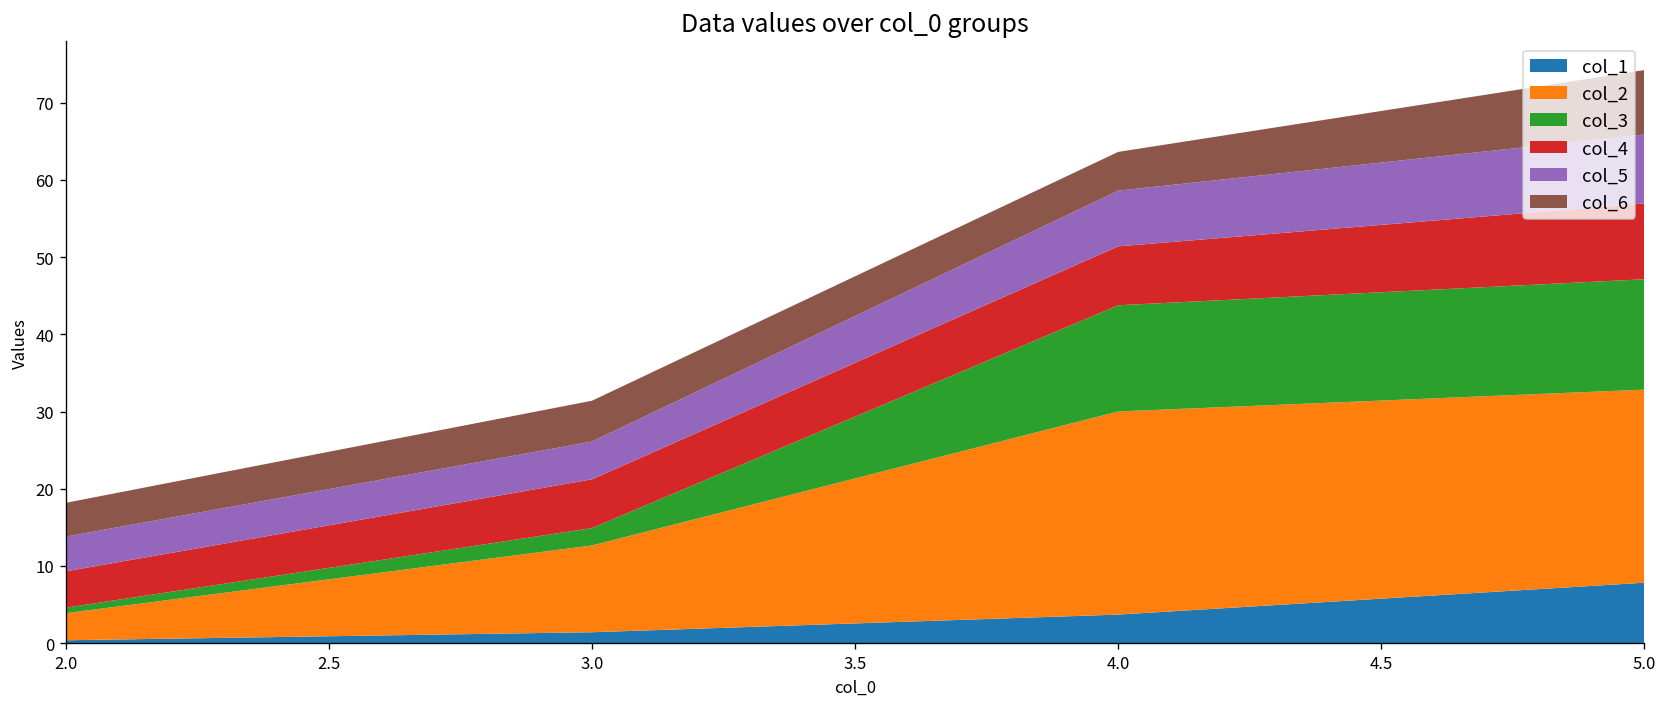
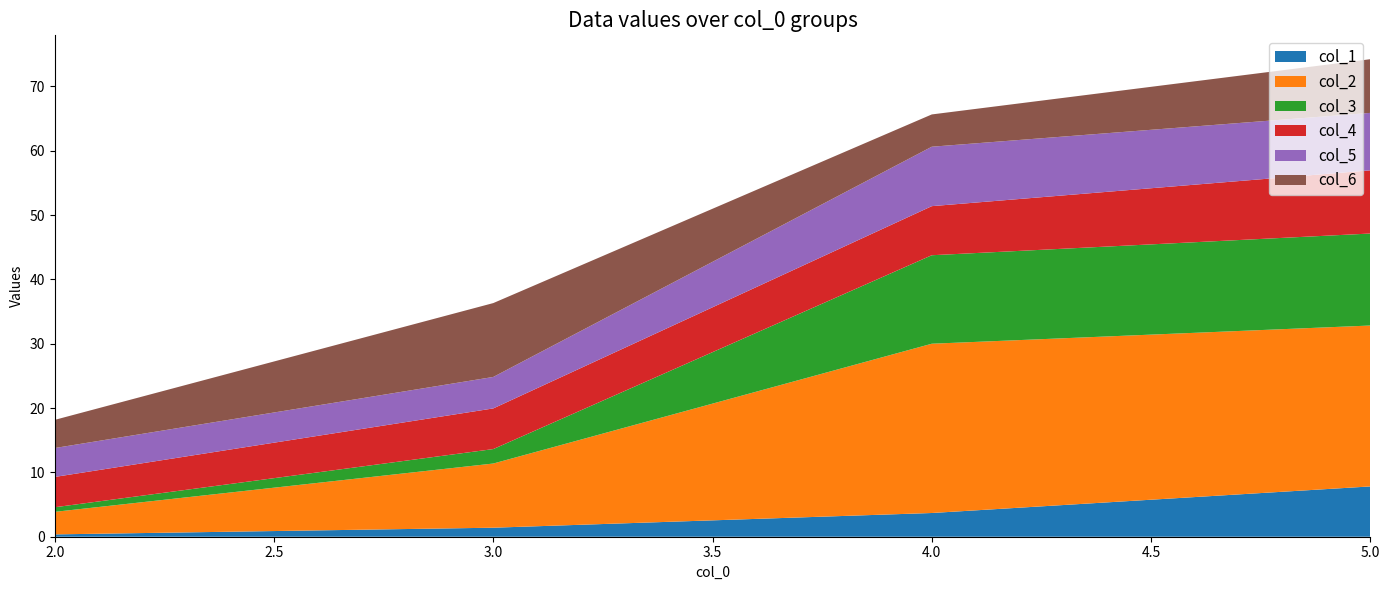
col_2, 3.0: 11 -> 10
col_6, 3.0: 5 -> 11
col_5, 4.0: 7 -> 9
